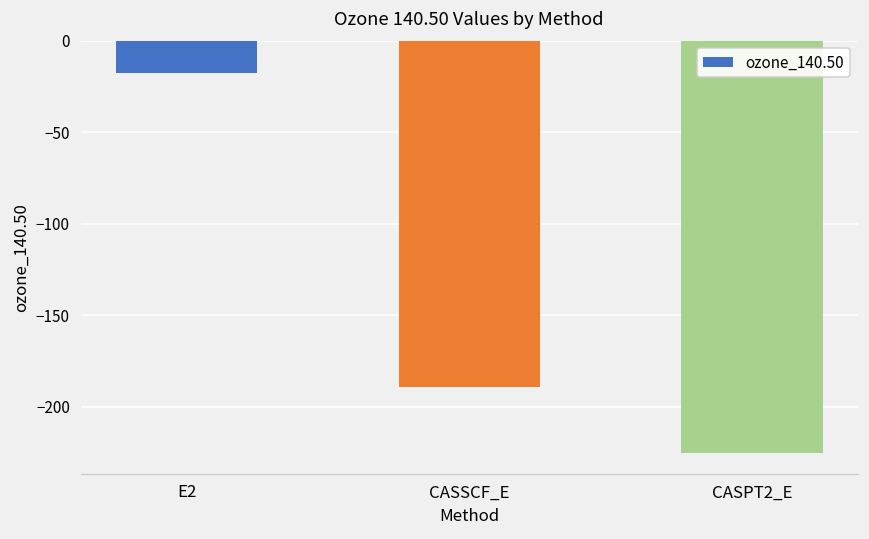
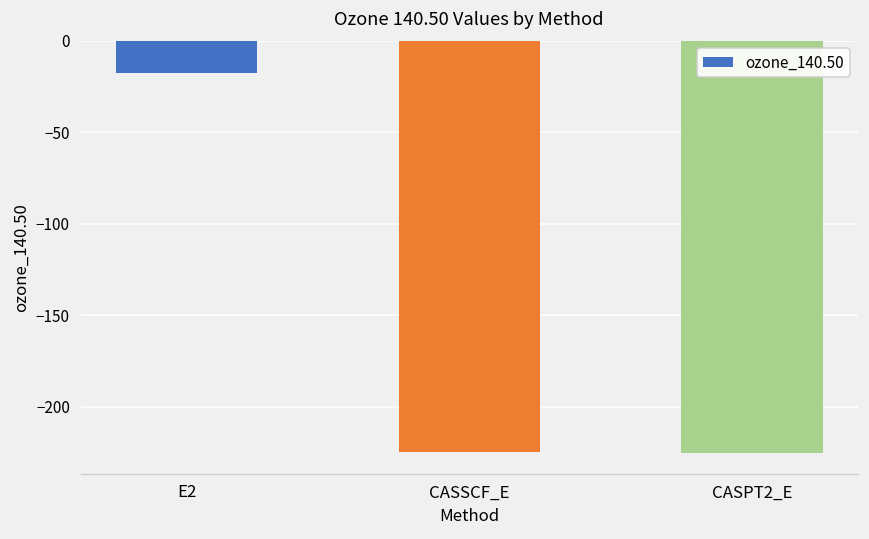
CASSCF_E: -189 -> -225
